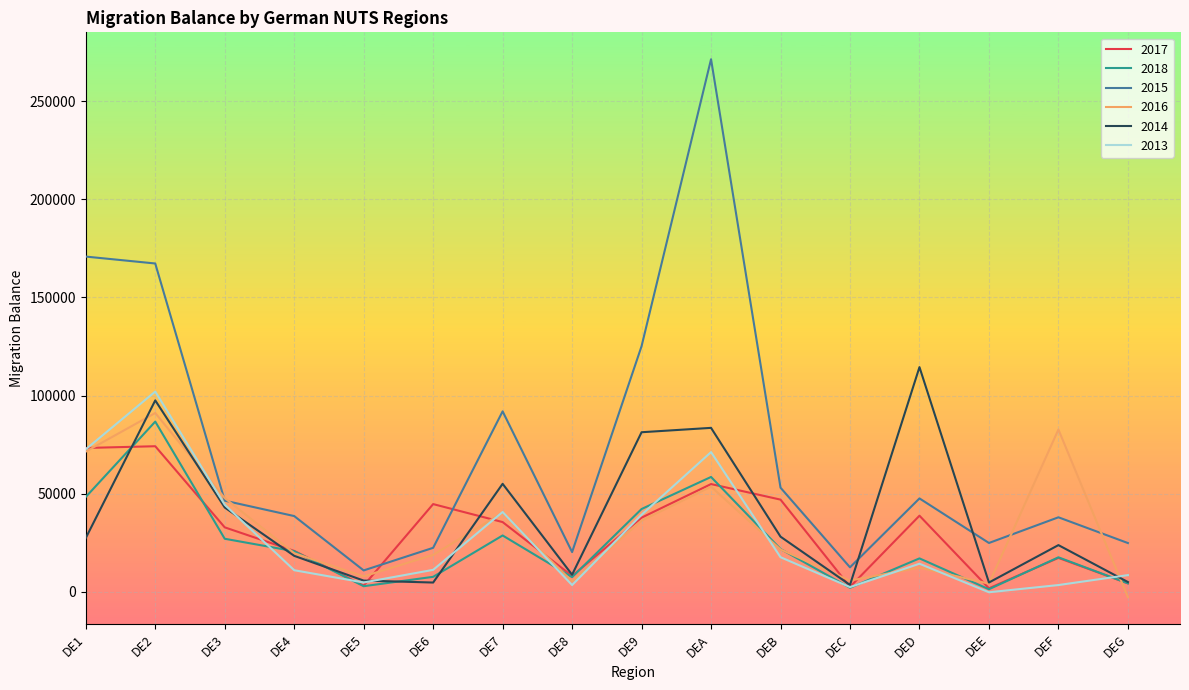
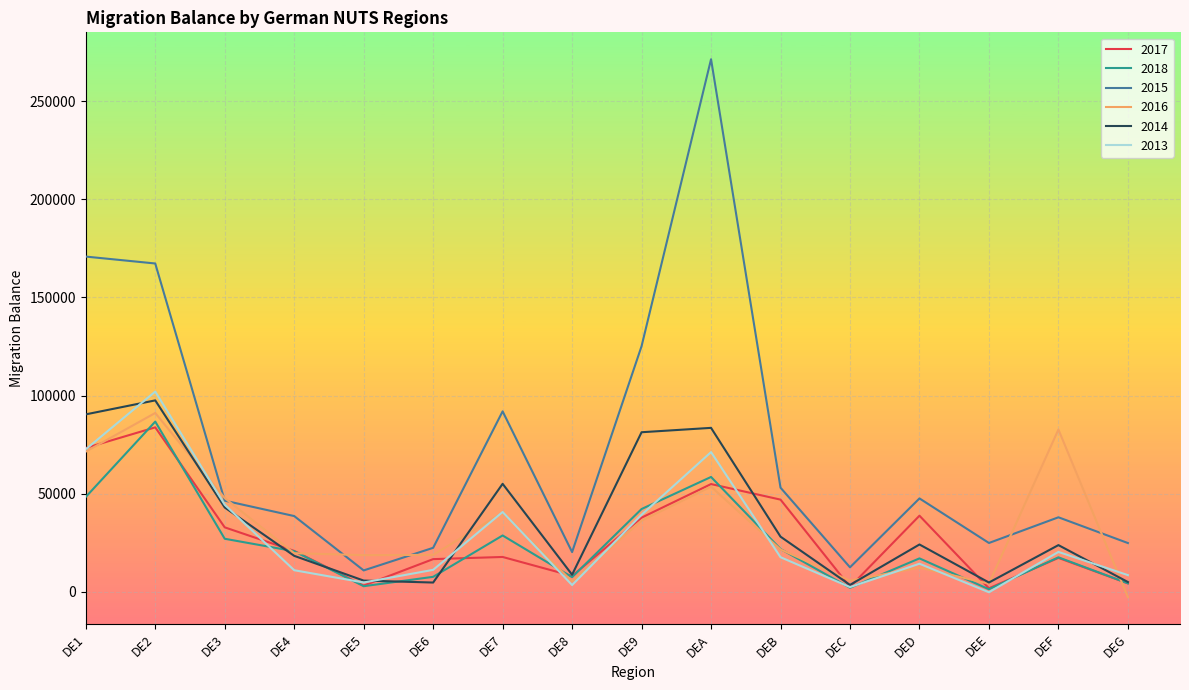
2014, DE1: 27000 -> 90000
2017, DE2: 74000 -> 84000
2016, DE5: 8000 -> 19000
2017, DE6: 45000 -> 17000
2017, DE7: 36000 -> 18000
2014, DED: 114000 -> 24000
2013, DEF: 3000 -> 20000
